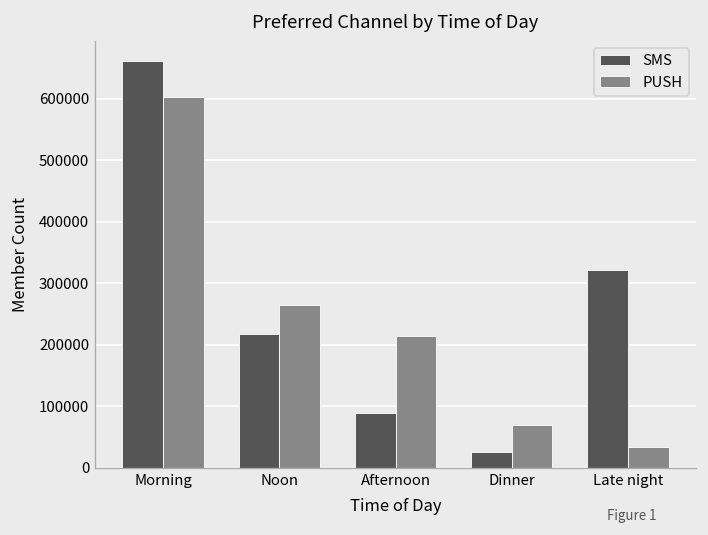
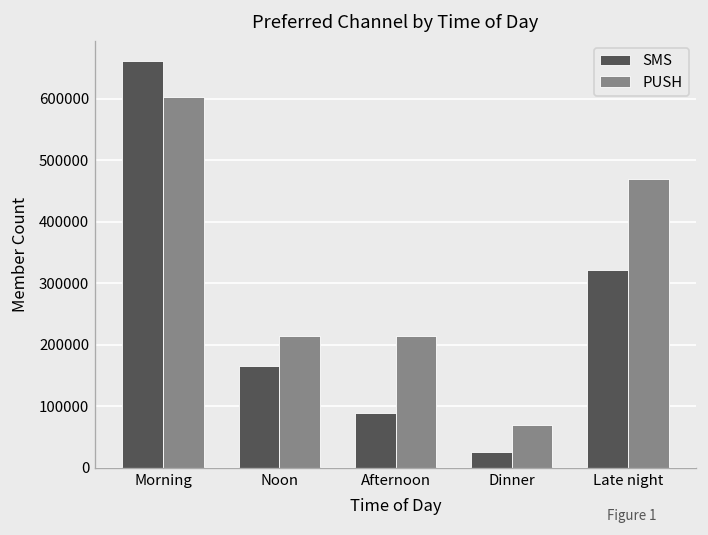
SMS, Noon: 220000 -> 170000
PUSH, Noon: 260000 -> 210000
PUSH, Late night: 30000 -> 470000
